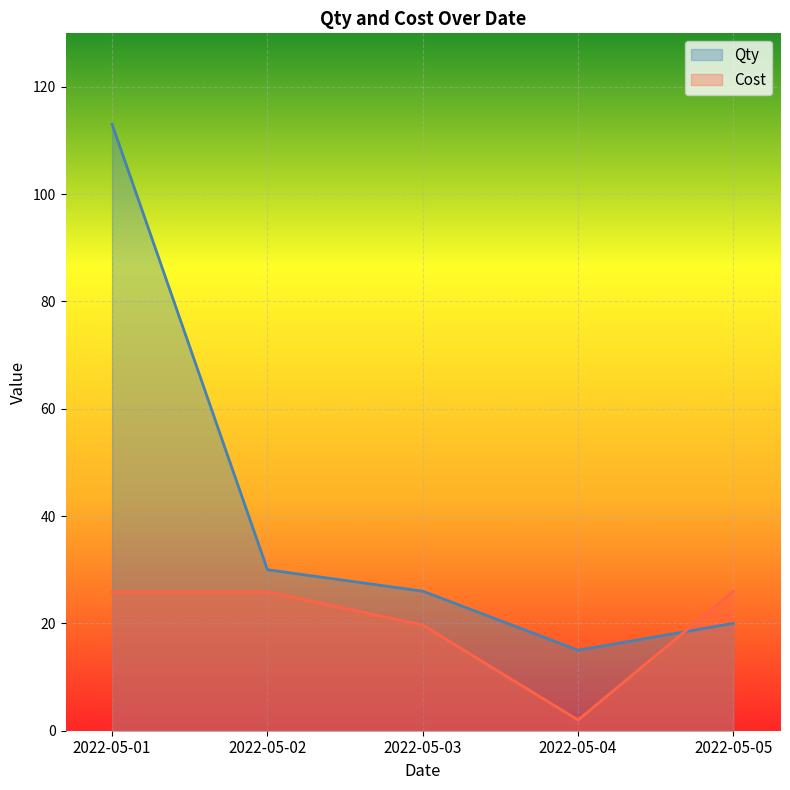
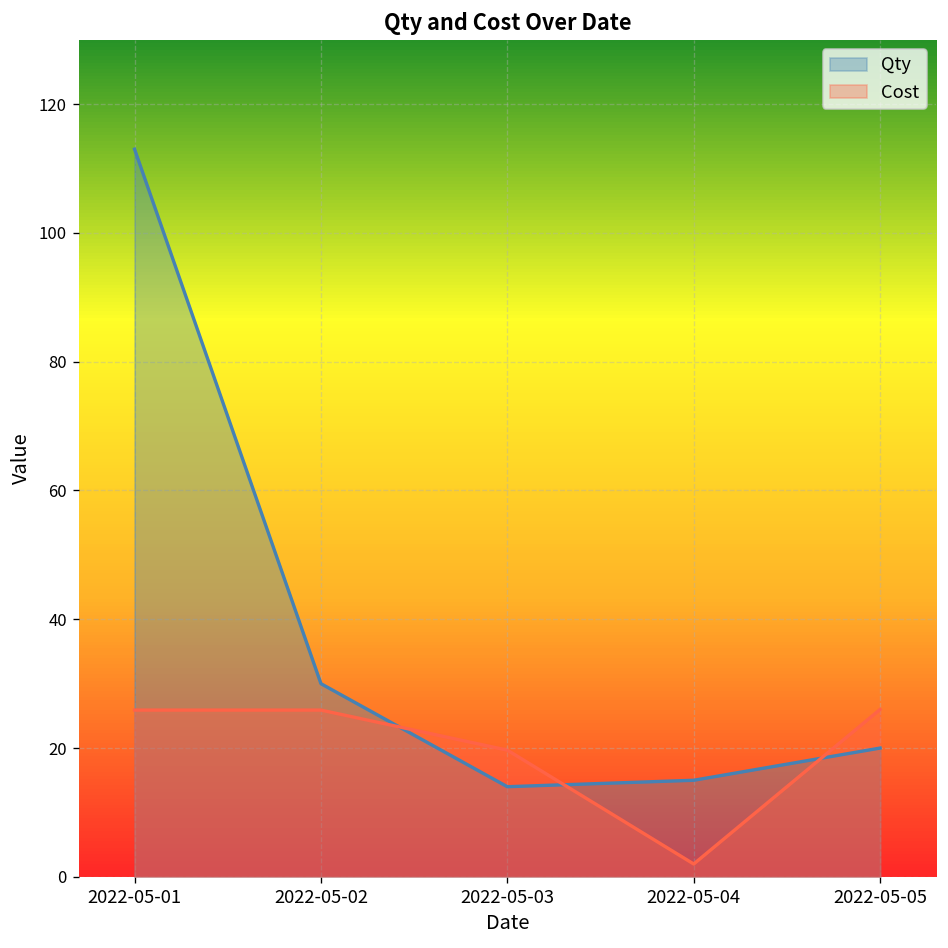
Qty, 2022-05-03: 26 -> 14
